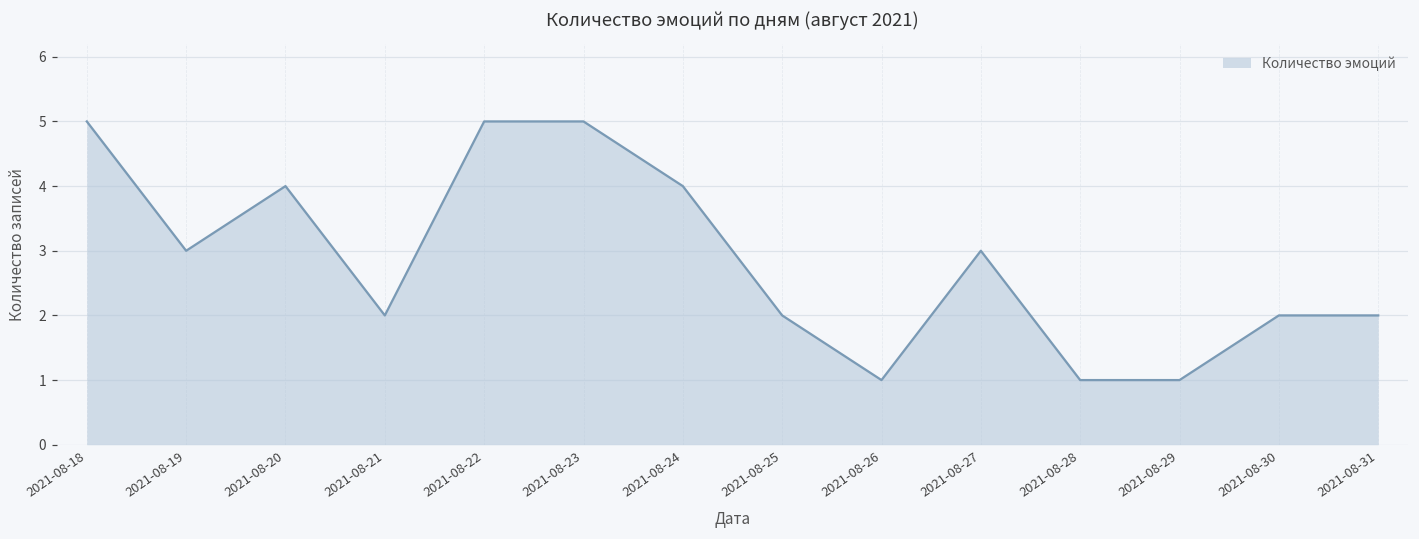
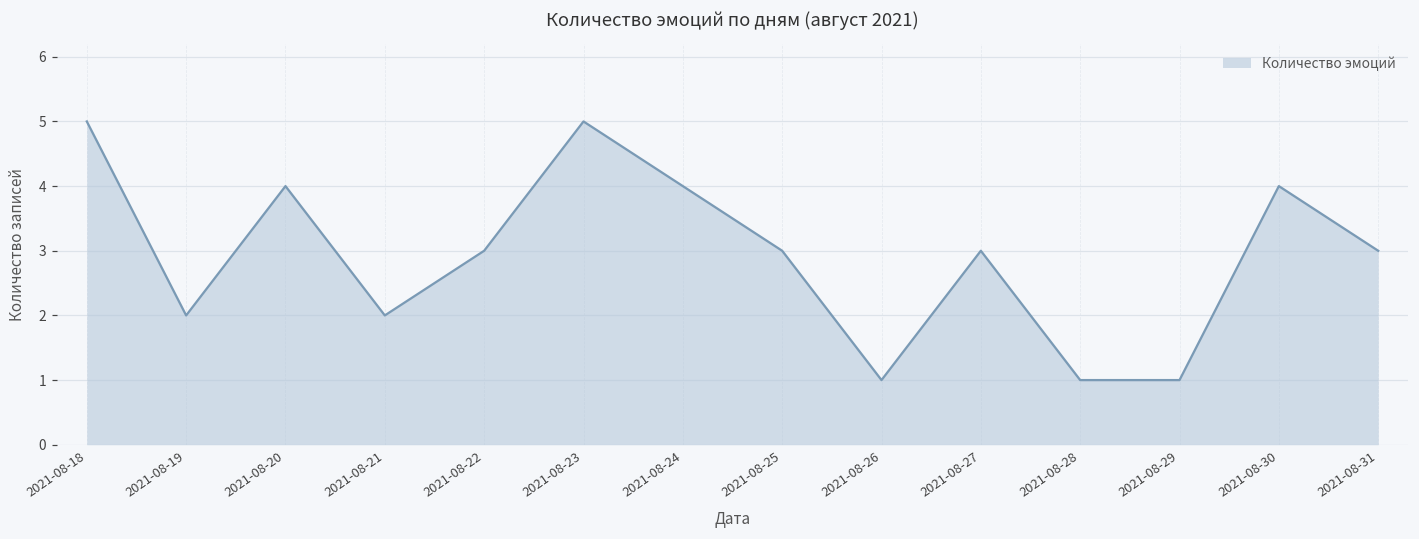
2021-08-19: 3 -> 2
2021-08-22: 5 -> 3
2021-08-25: 2 -> 3
2021-08-30: 2 -> 4
2021-08-31: 2 -> 3
